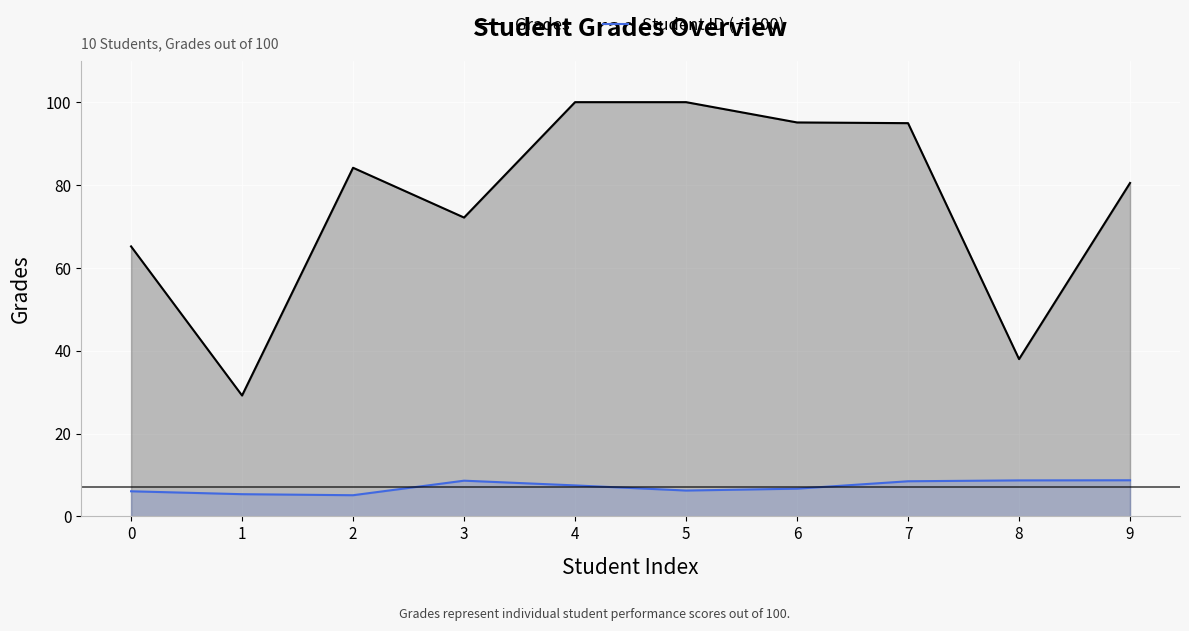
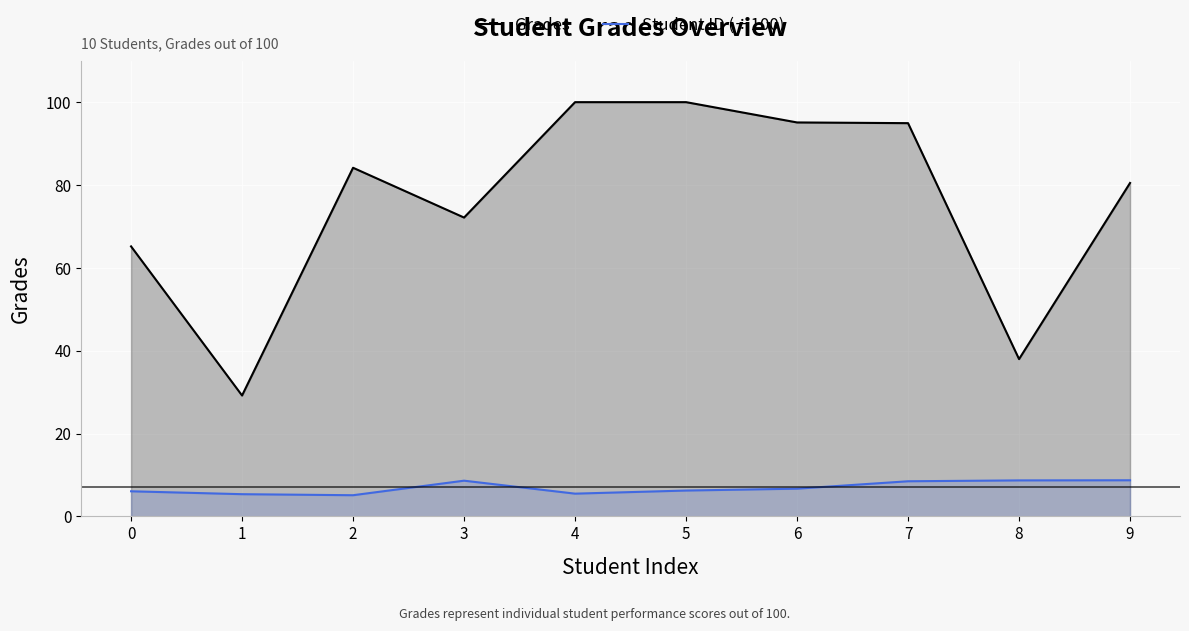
Student ID (÷100), 4: 7 -> 5
